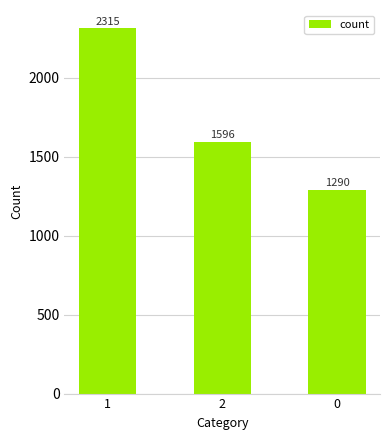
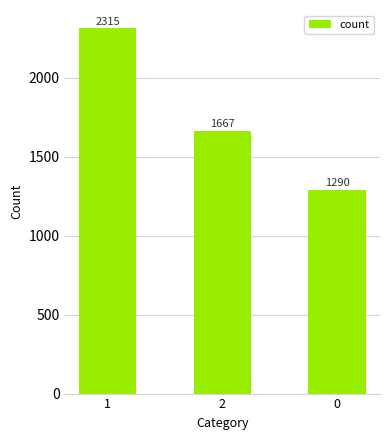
2: 1596 -> 1667
